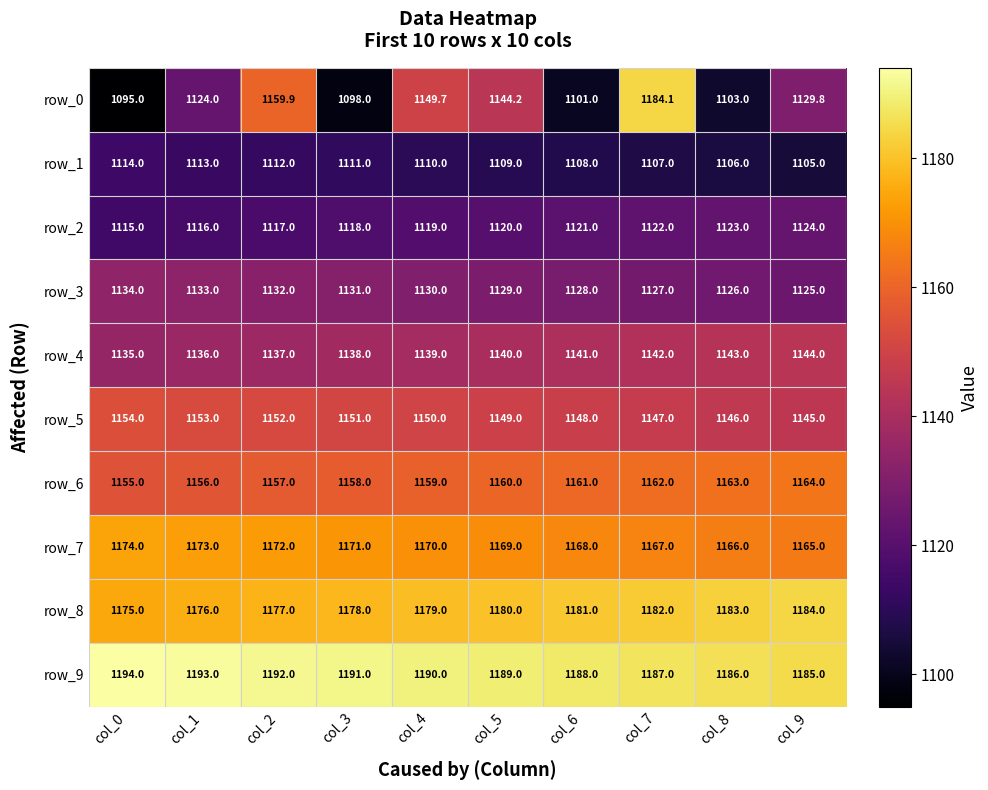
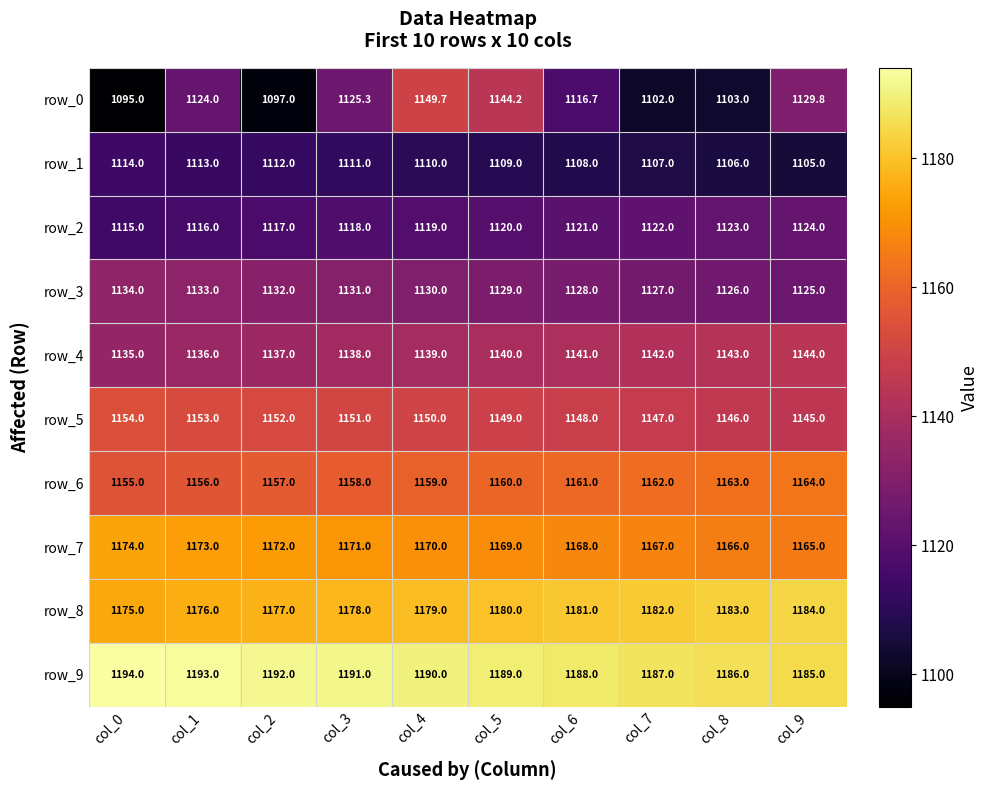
row_0, col_2: 1159.9 -> 1097.0
row_0, col_3: 1098.0 -> 1125.3
row_0, col_6: 1101.0 -> 1116.7
row_0, col_7: 1184.1 -> 1102.0
